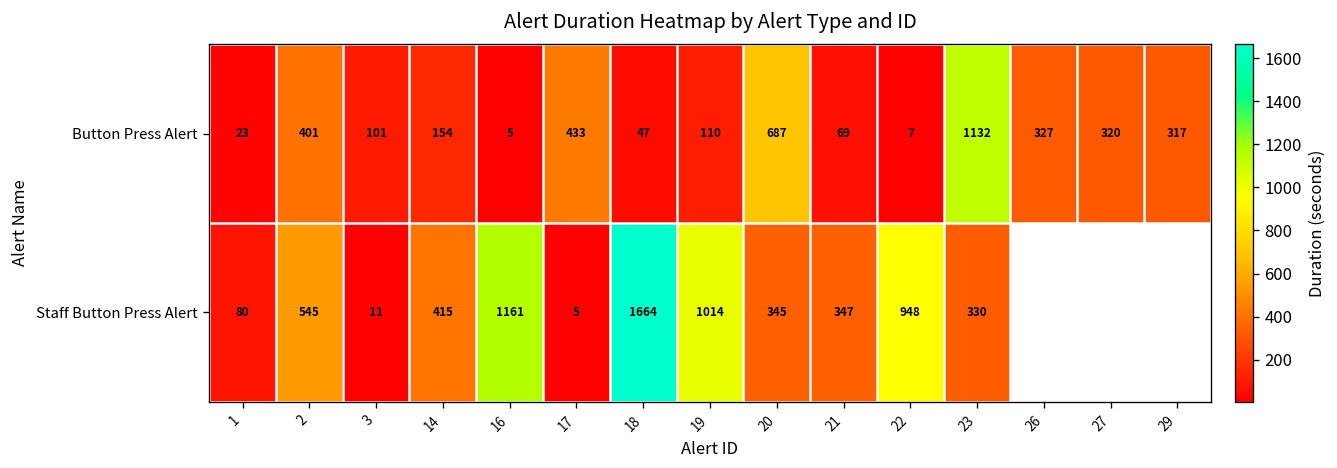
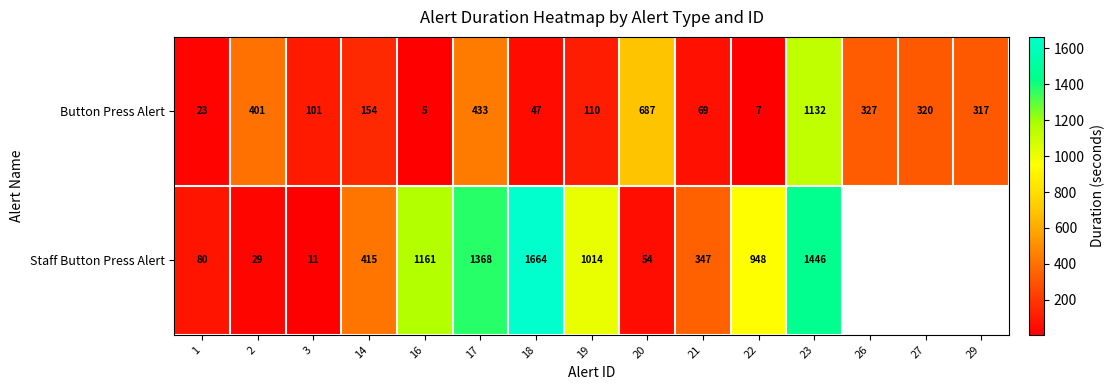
Staff Button Press Alert, 2: 545 -> 29
Staff Button Press Alert, 17: 5 -> 1368
Staff Button Press Alert, 20: 345 -> 54
Staff Button Press Alert, 23: 330 -> 1446
